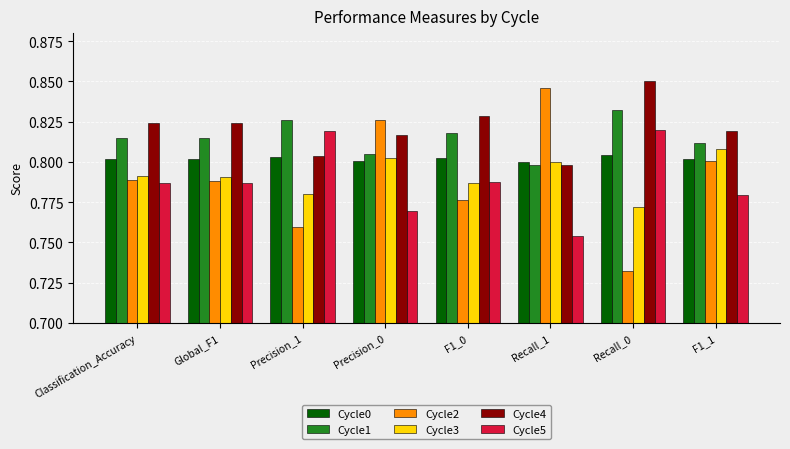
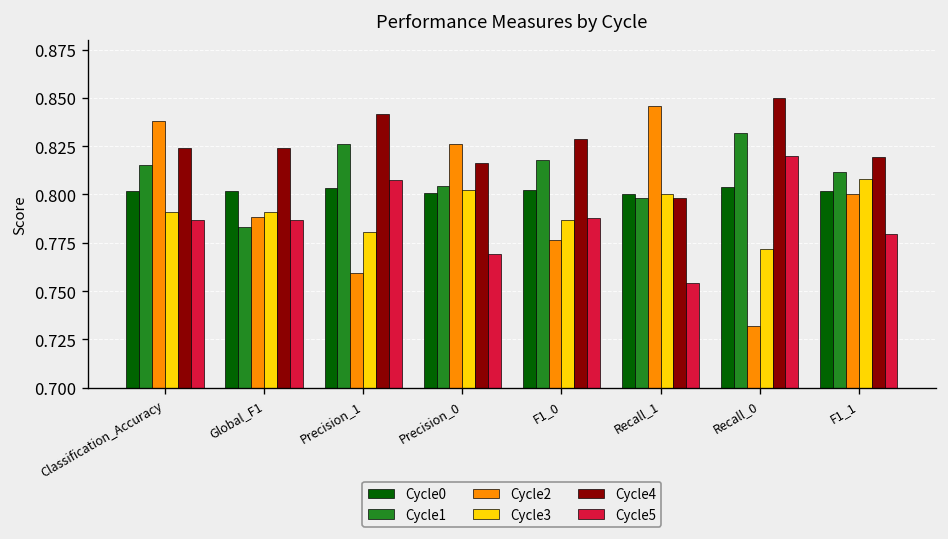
Cycle2, Classification_Accuracy: 0.789 -> 0.838
Cycle1, Global_F1: 0.815 -> 0.783
Cycle4, Precision_1: 0.804 -> 0.842
Cycle5, Precision_1: 0.819 -> 0.807
